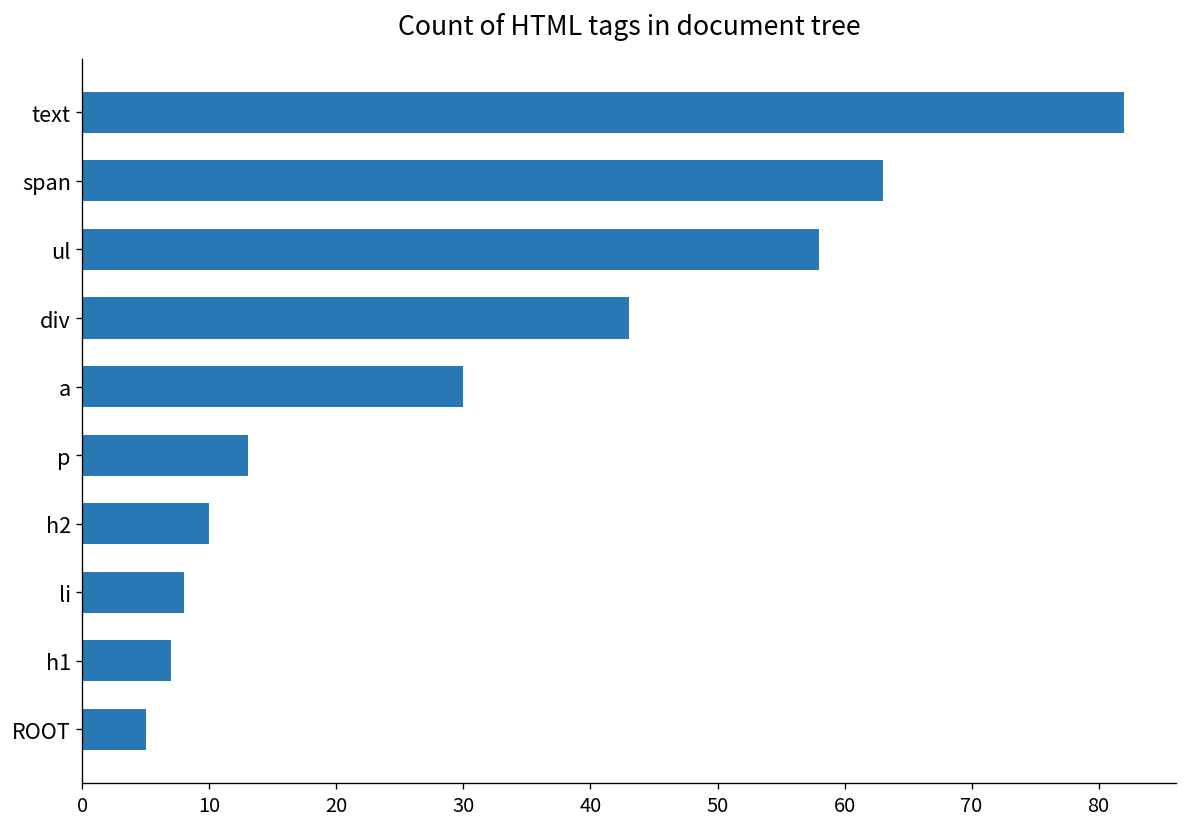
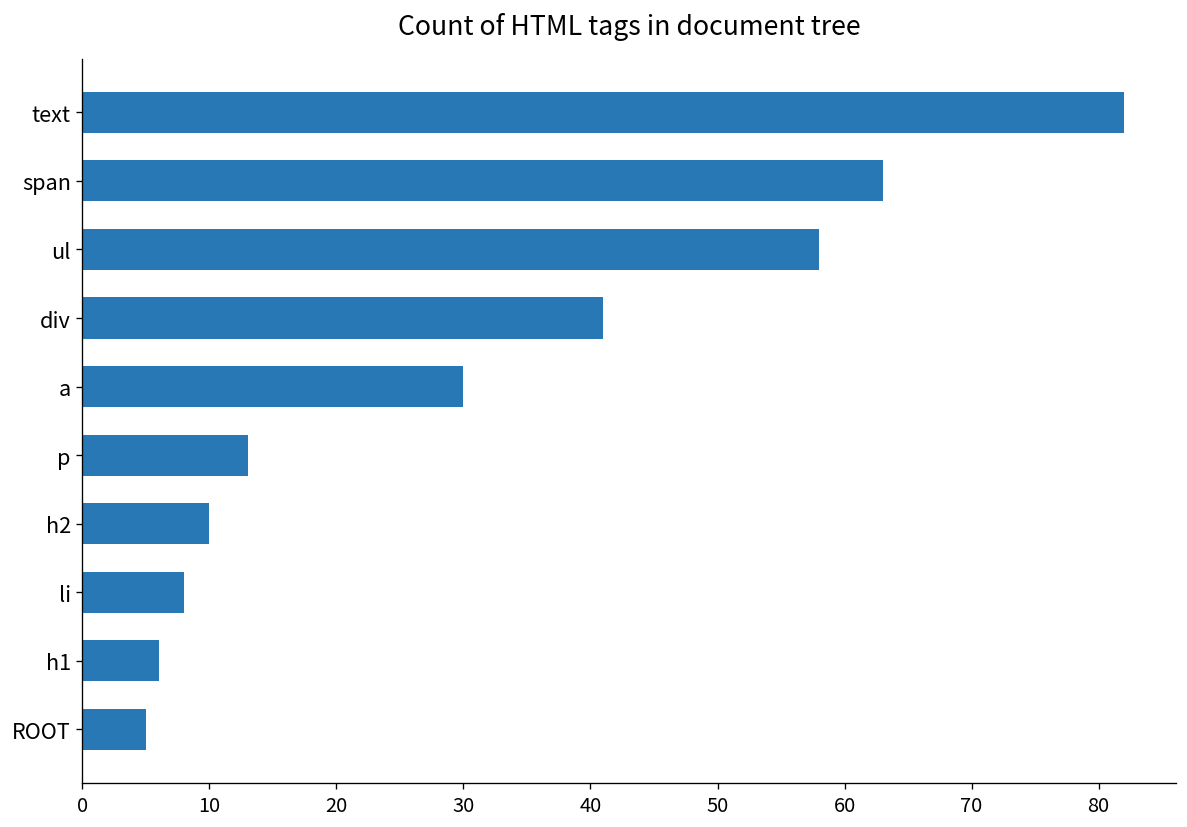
div: 43 -> 41
h1: 7 -> 6
